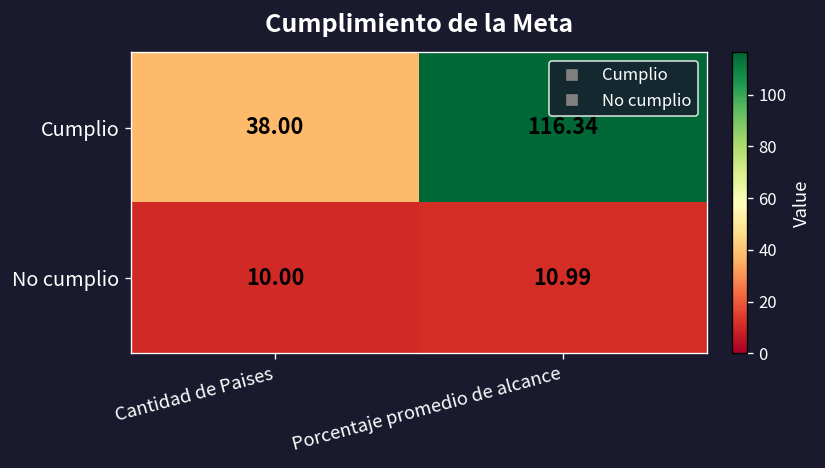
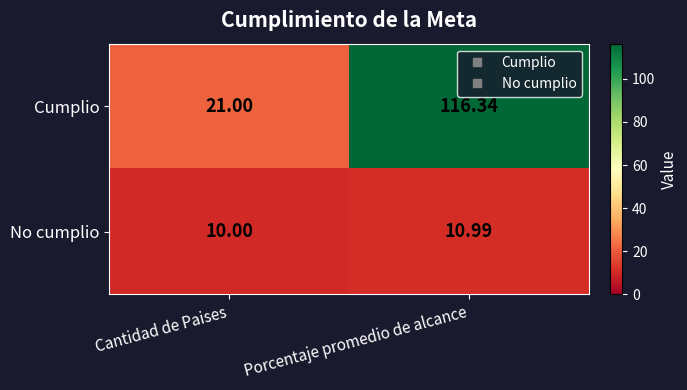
Cumplio, Cantidad de Paises: 38.00 -> 21.00
